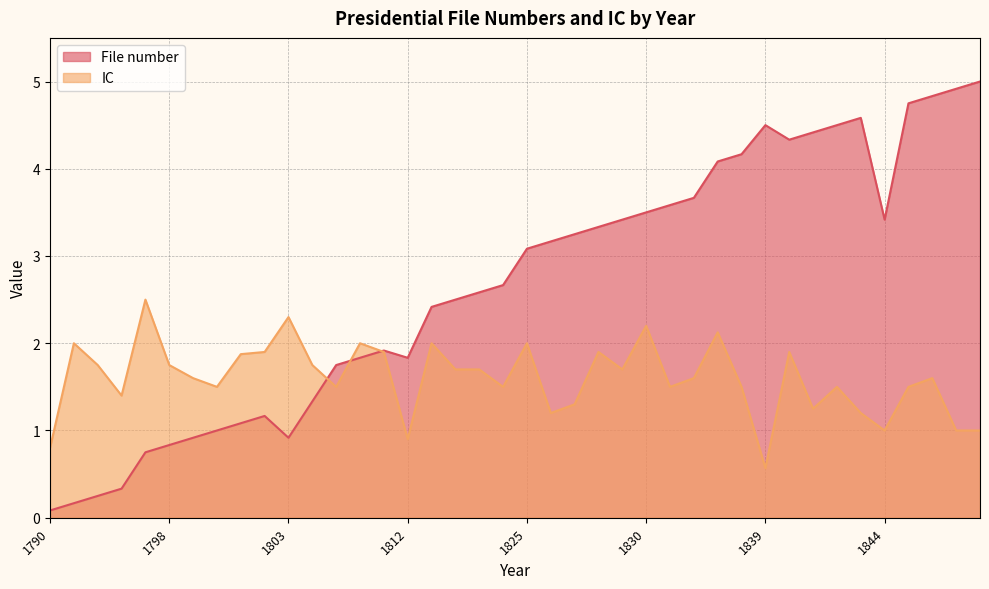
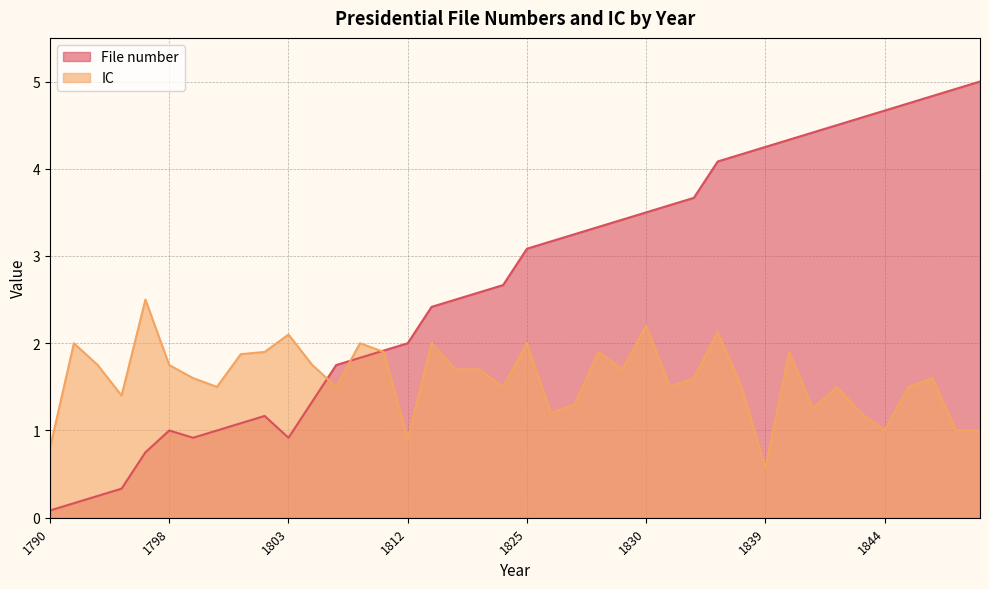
File number, 1798: 0.8 -> 1.0
IC, 1803: 2.3 -> 2.1
File number, 1812: 1.8 -> 2.0
File number, 1839: 4.5 -> 4.3
File number, 1844: 3.4 -> 4.7
